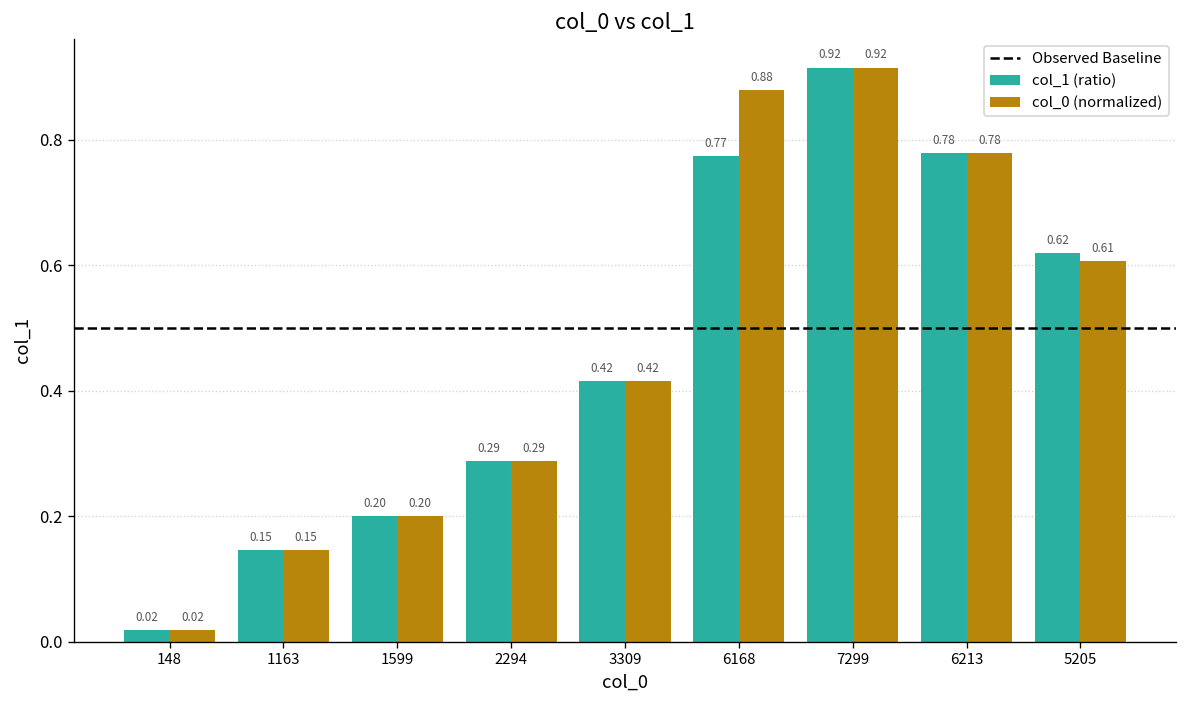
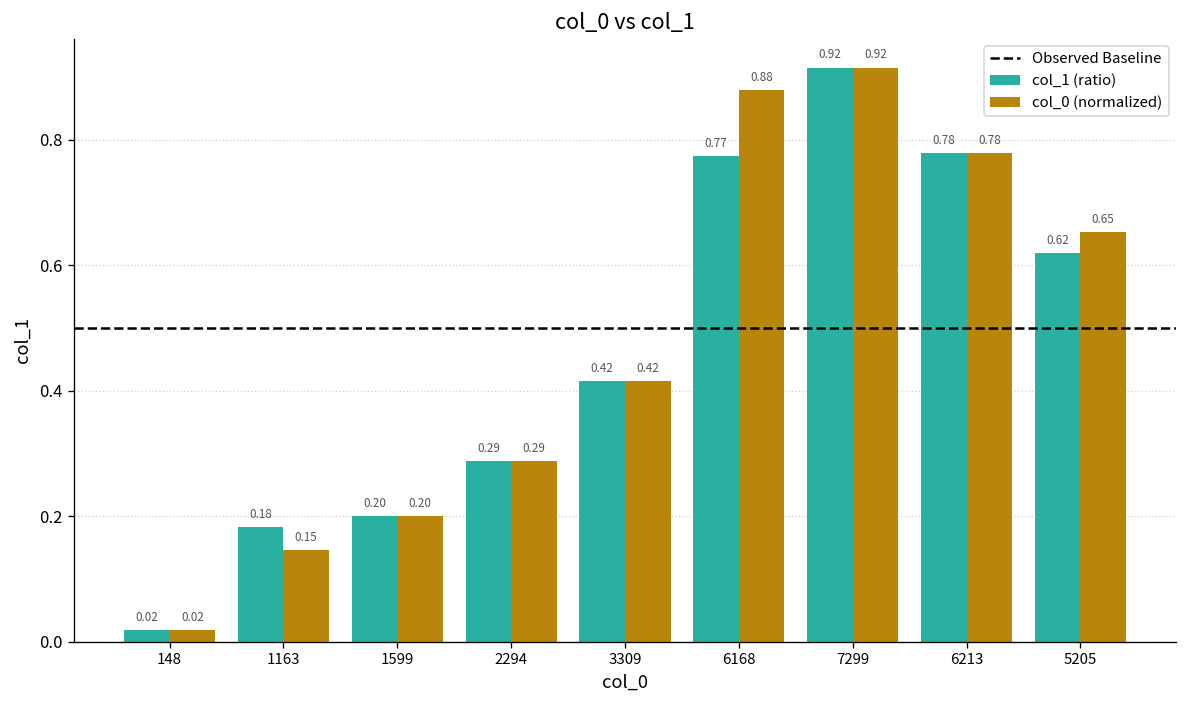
col_1 (ratio), 1163: 0.15 -> 0.18
col_0 (normalized), 5205: 0.61 -> 0.65
